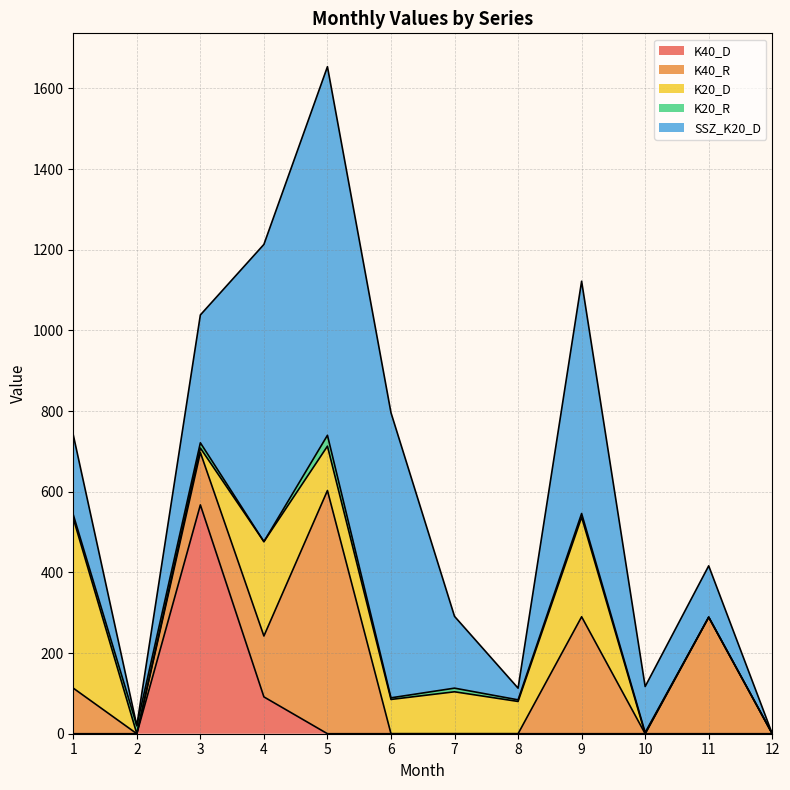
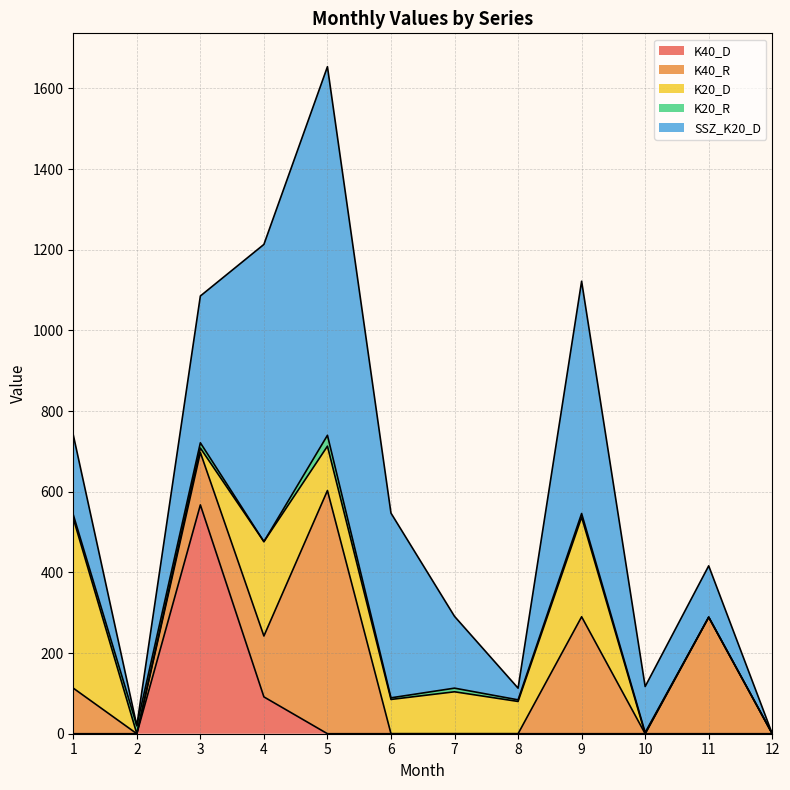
SSZ_K20_D, 3: 320 -> 360
SSZ_K20_D, 6: 710 -> 460
